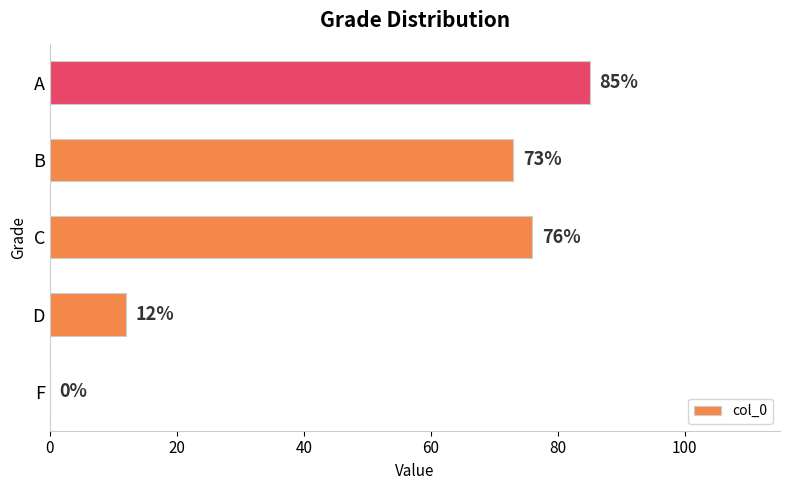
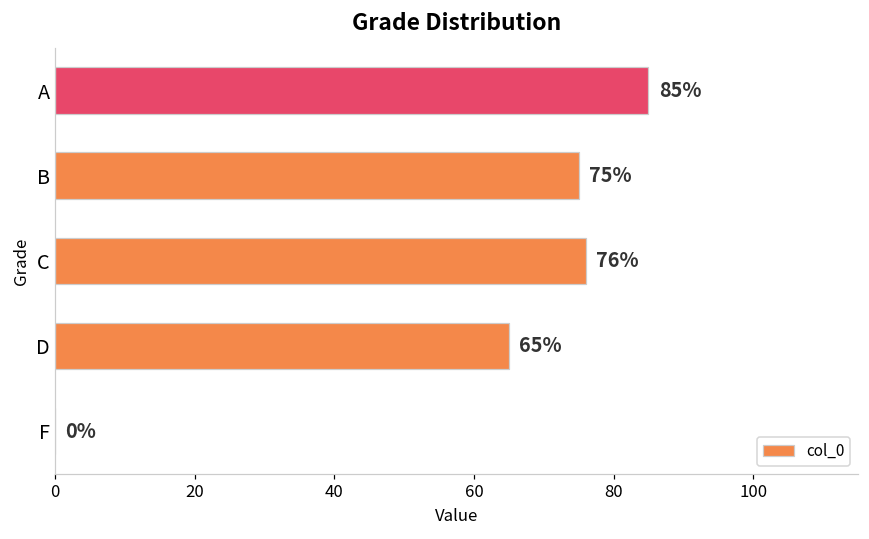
B: 73% -> 75%
D: 12% -> 65%
